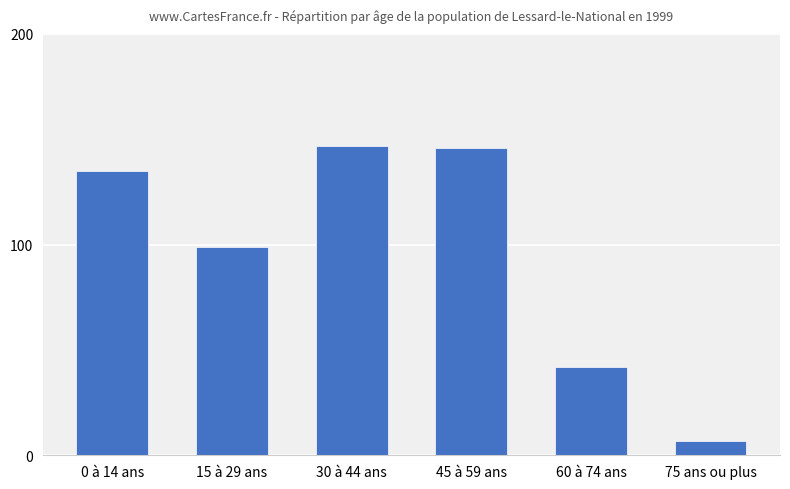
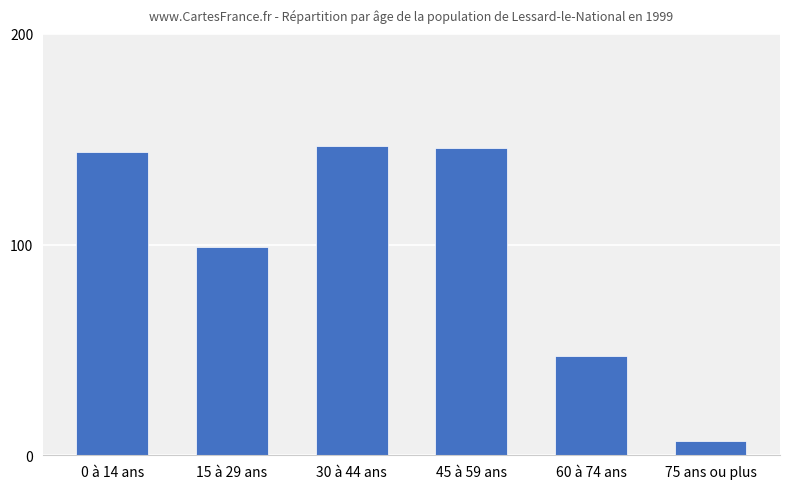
0 à 14 ans: 135 -> 144
60 à 74 ans: 42 -> 47
